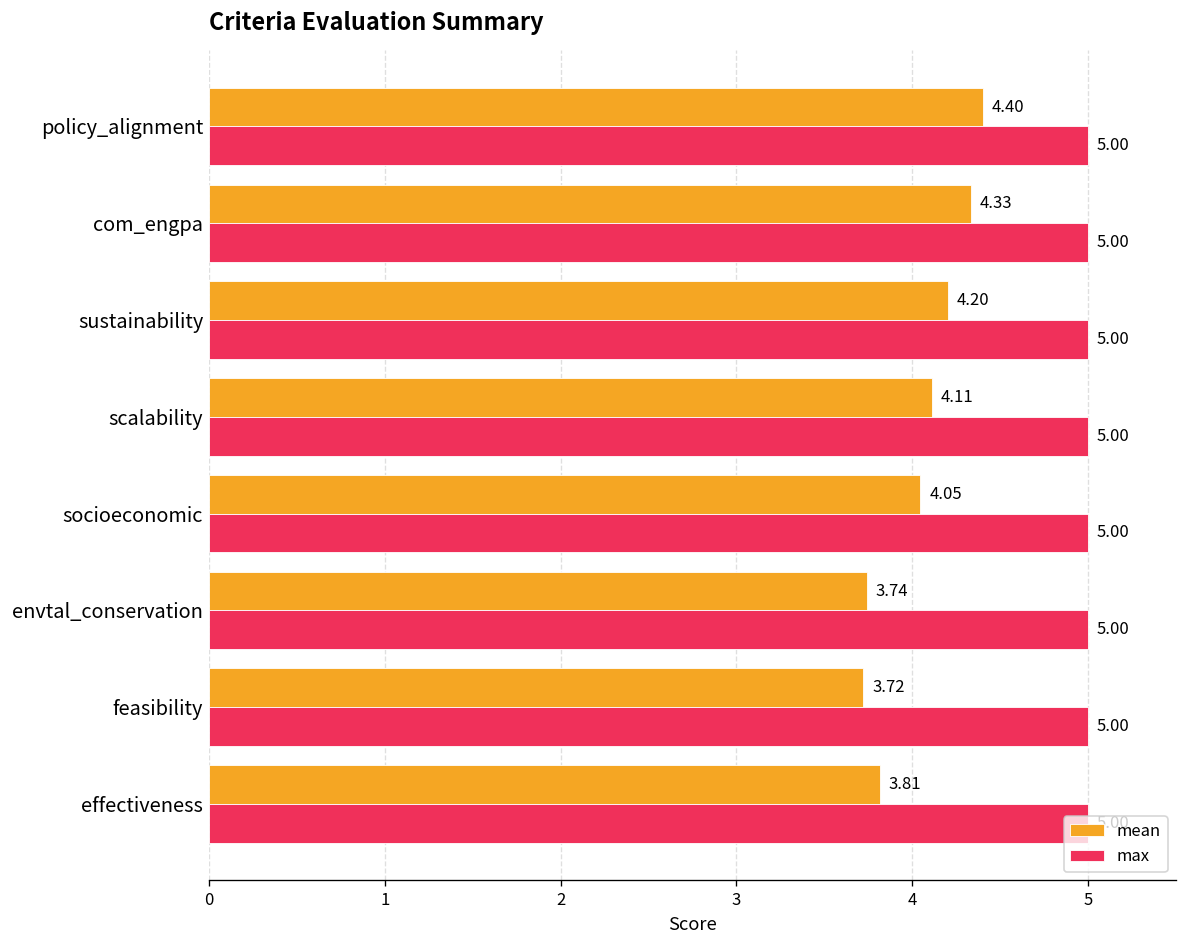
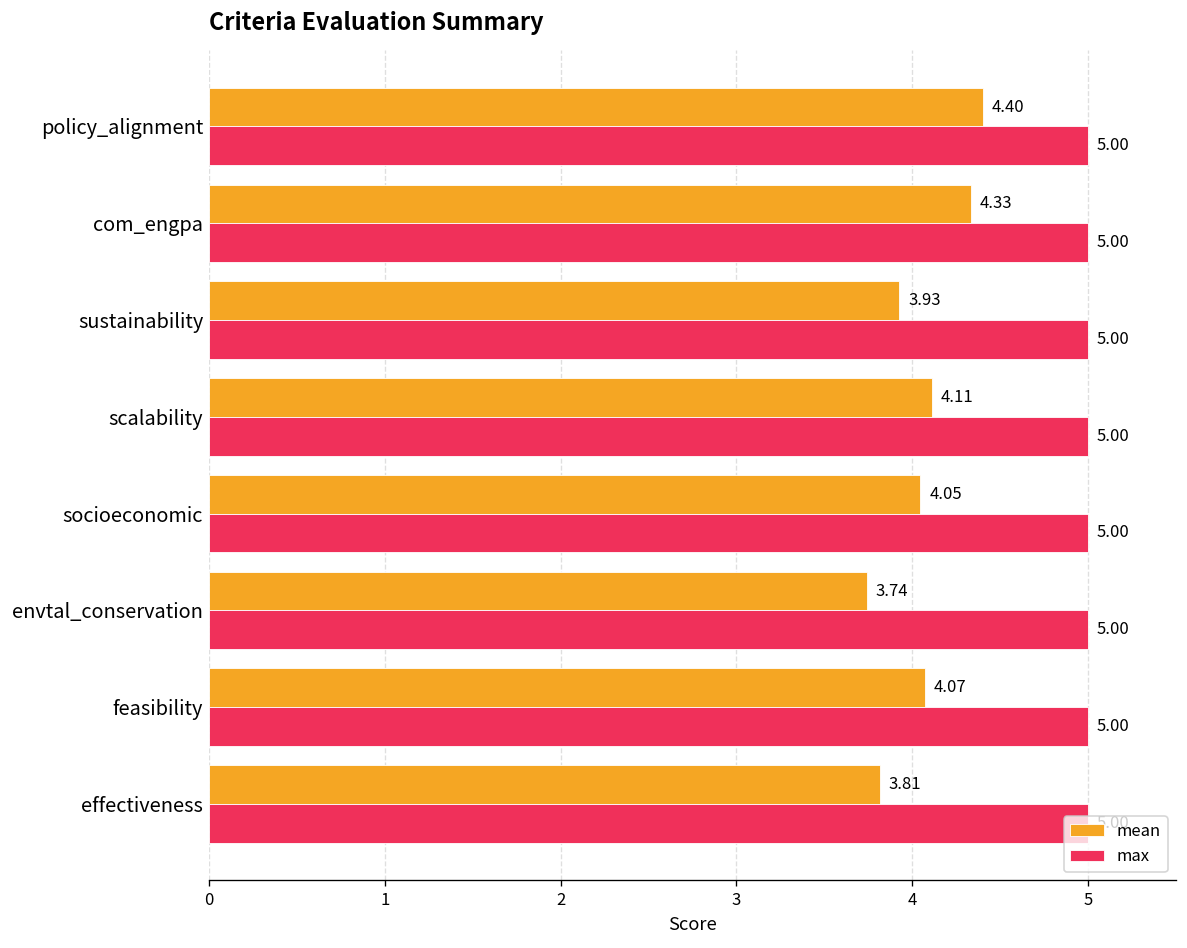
mean, sustainability: 4.20 -> 3.93
mean, feasibility: 3.72 -> 4.07
